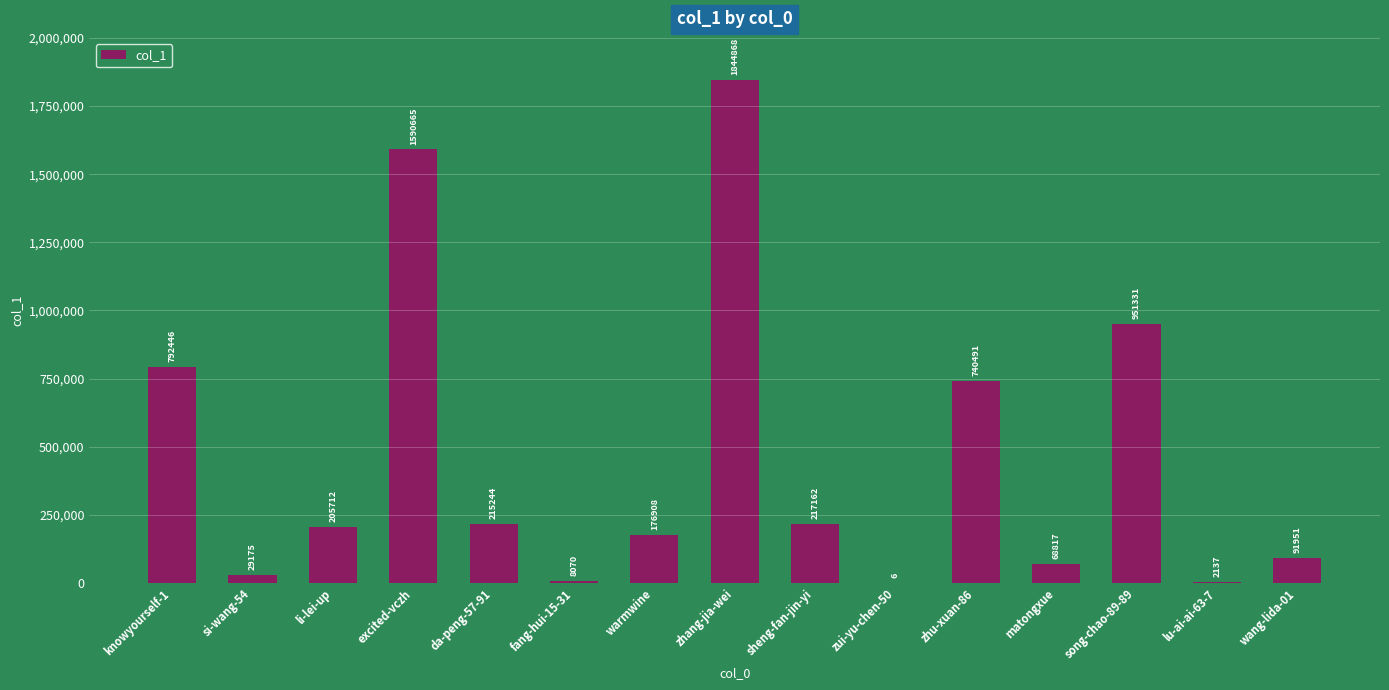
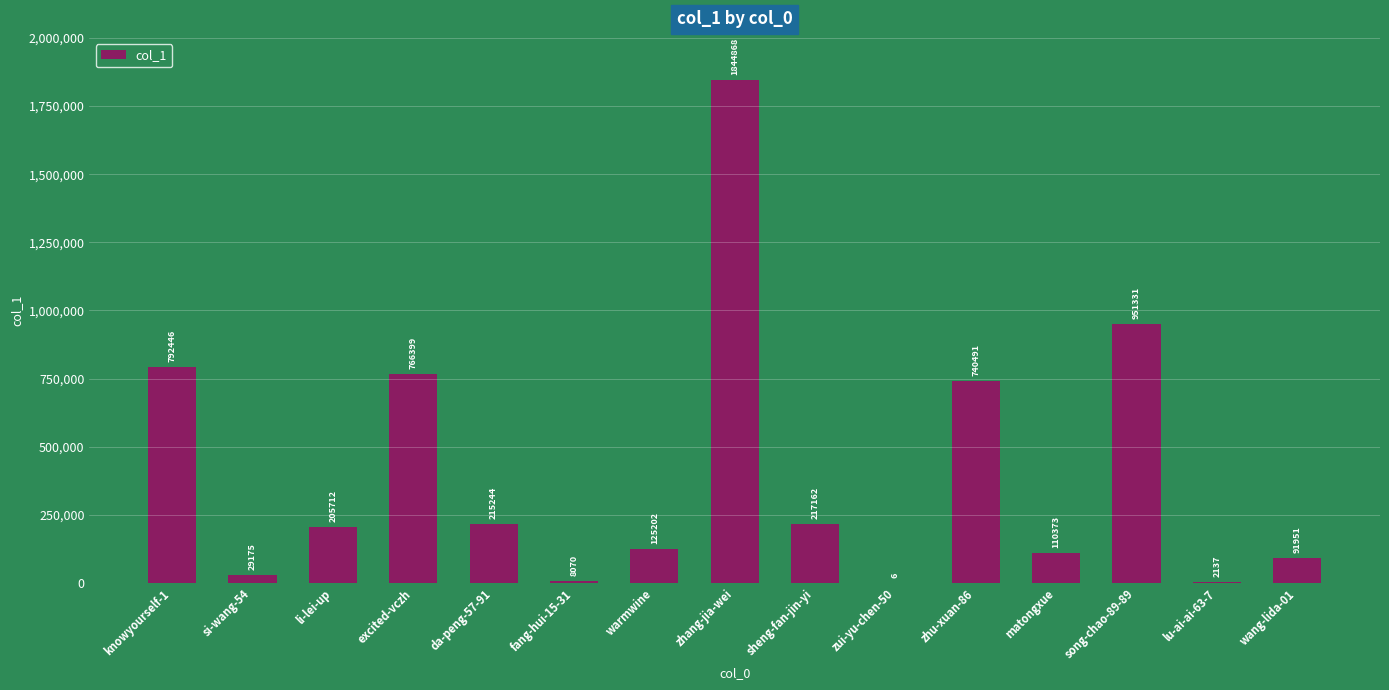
excited-vczh: 1590665 -> 766399
warmwine: 176908 -> 125202
matongxue: 68817 -> 110373
